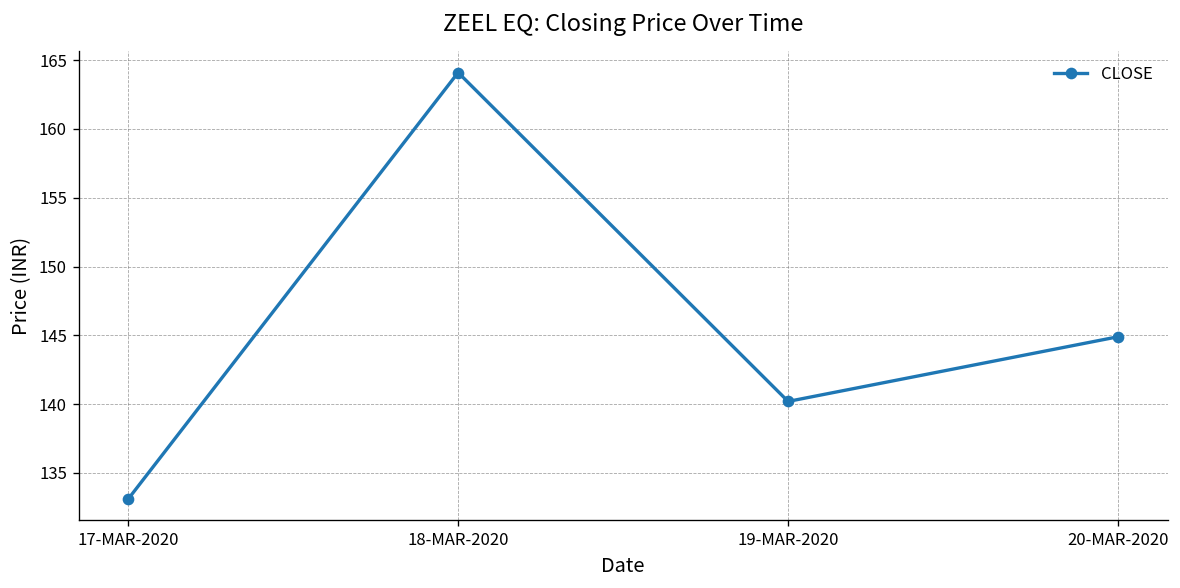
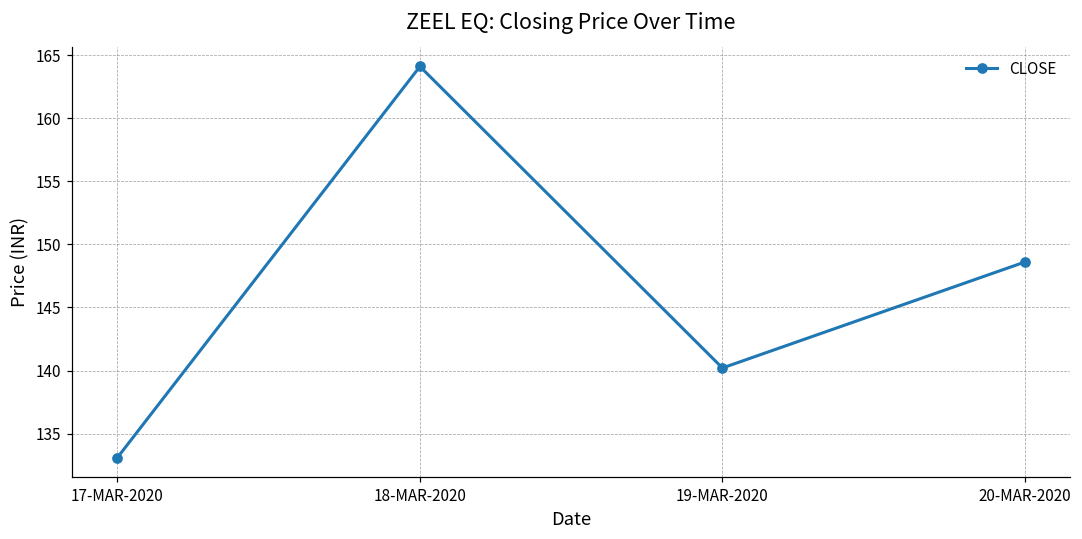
20-MAR-2020: 144.9 -> 148.6
